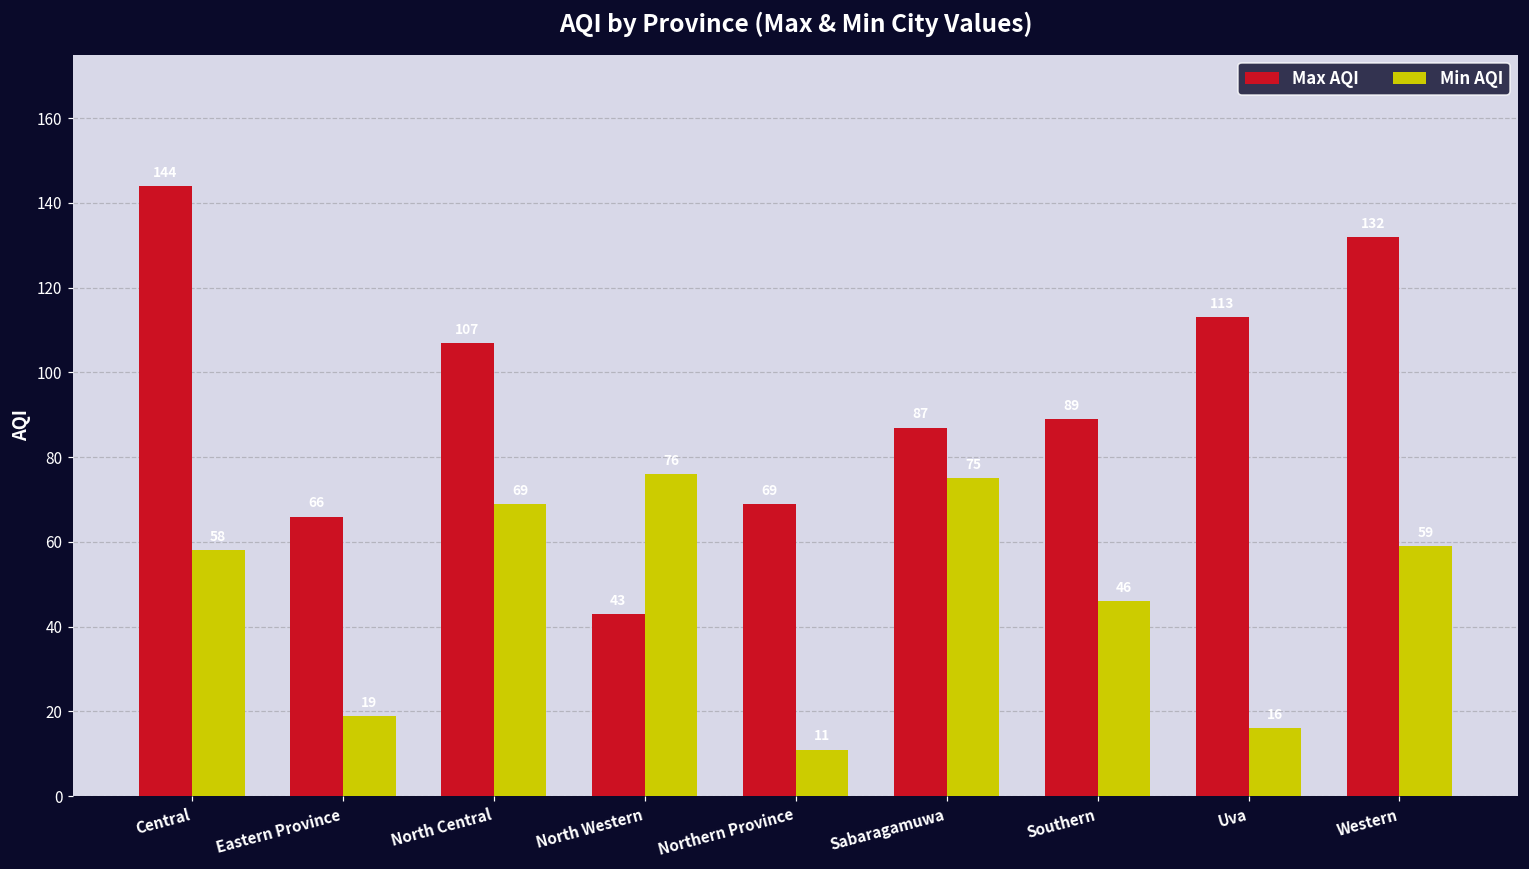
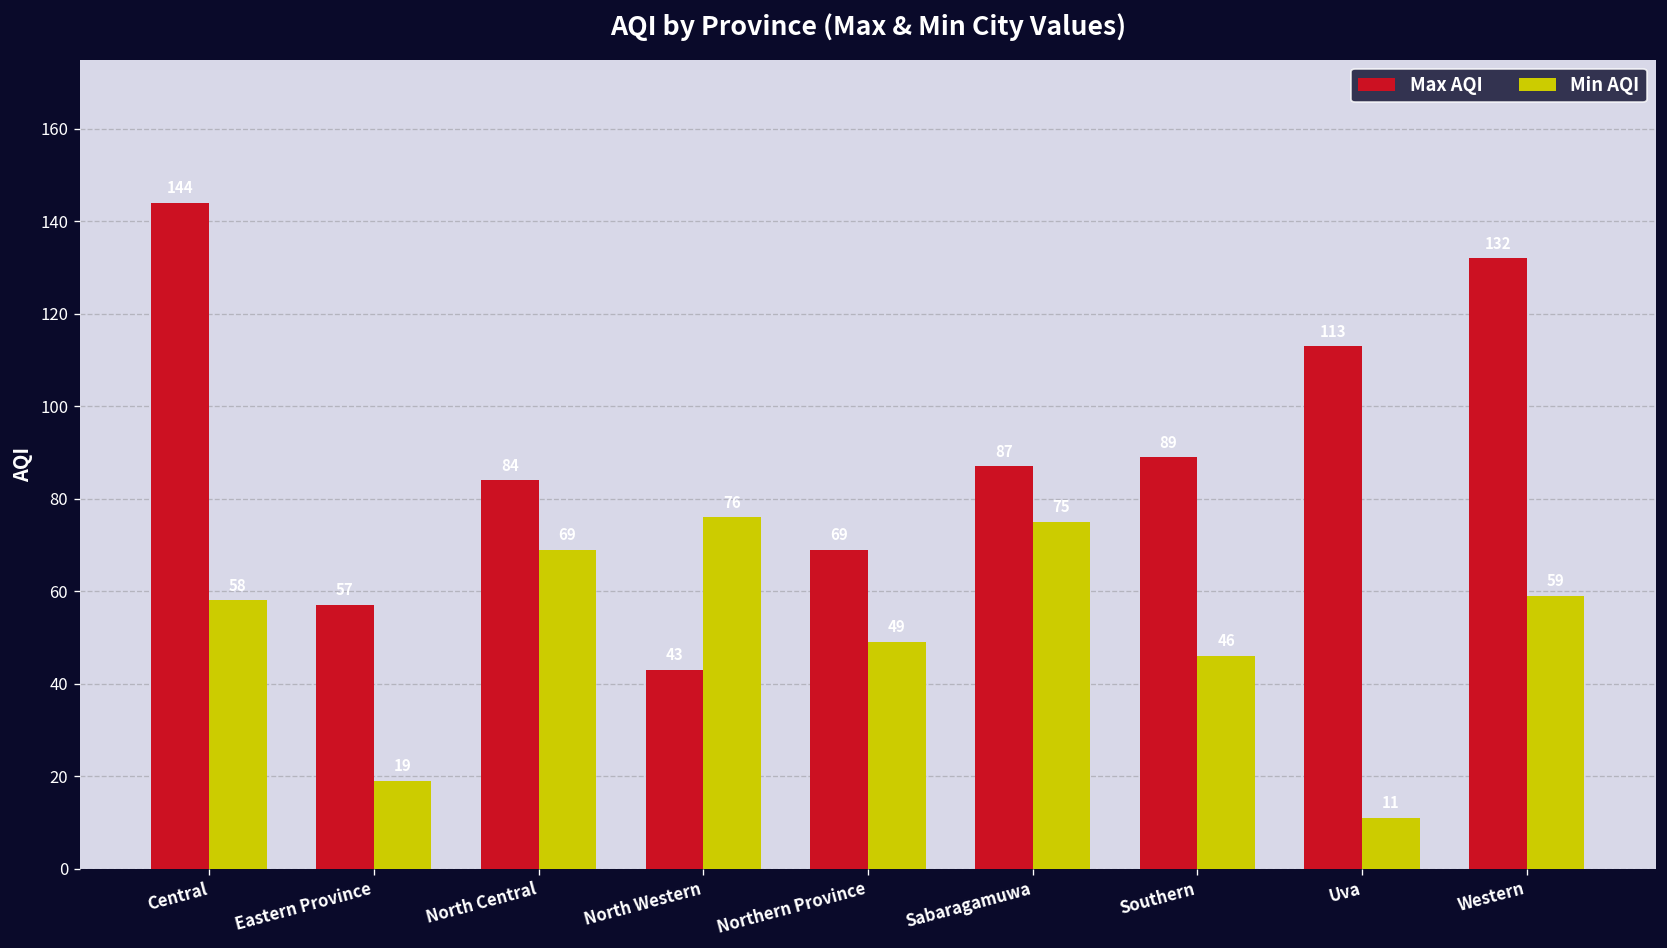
Max AQI, Eastern Province: 66 -> 57
Max AQI, North Central: 107 -> 84
Min AQI, Northern Province: 11 -> 49
Min AQI, Uva: 16 -> 11
